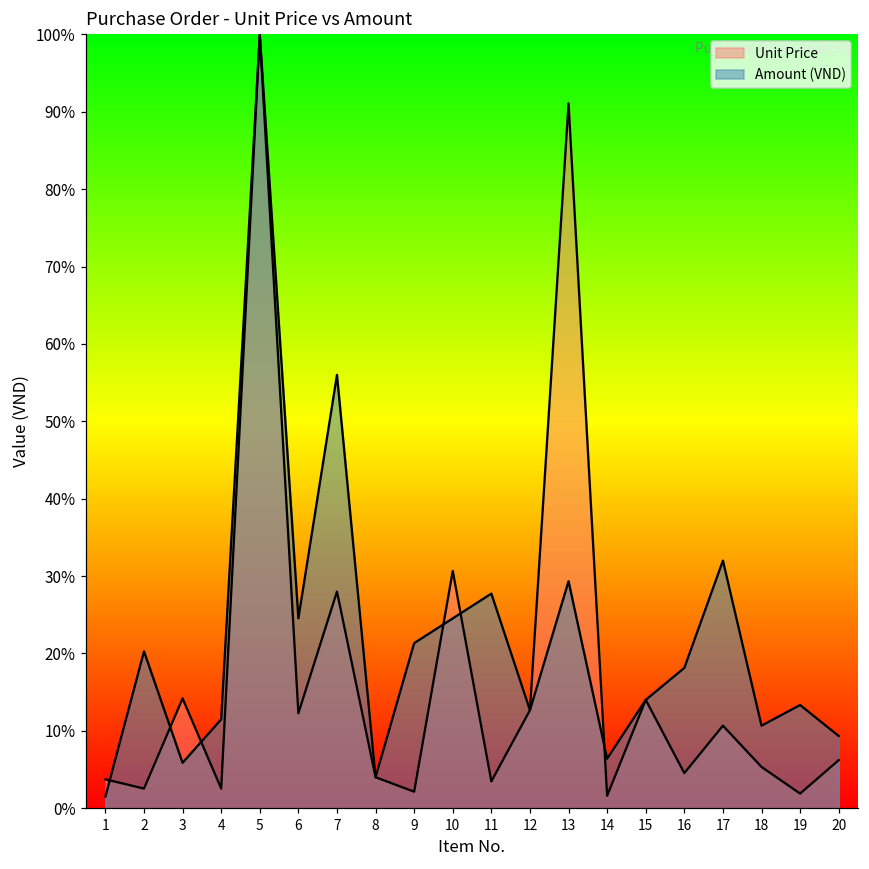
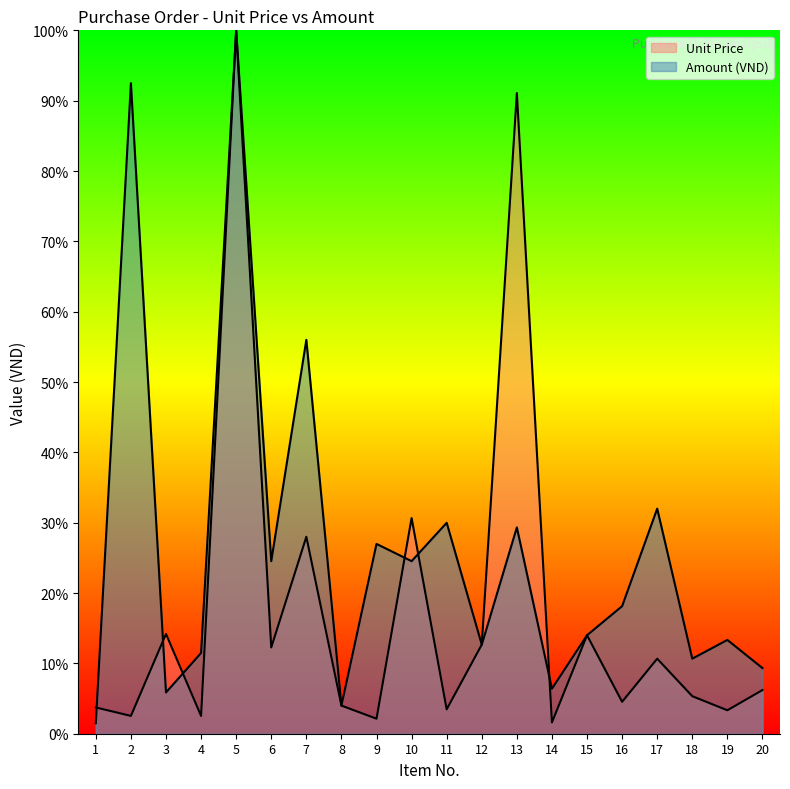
Amount (VND), 2: 20% -> 92%
Amount (VND), 9: 21% -> 27%
Amount (VND), 11: 28% -> 30%
Unit Price, 19: 2% -> 3%
